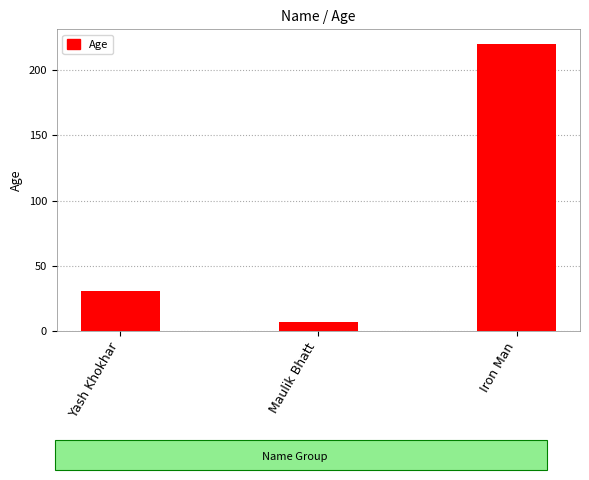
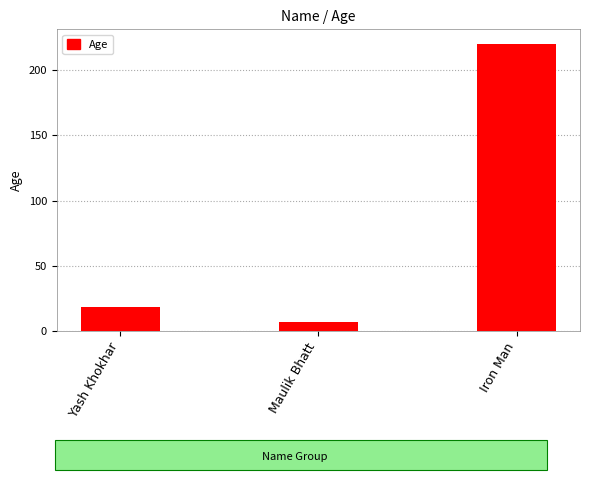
Yash Khokhar: 31 -> 19
